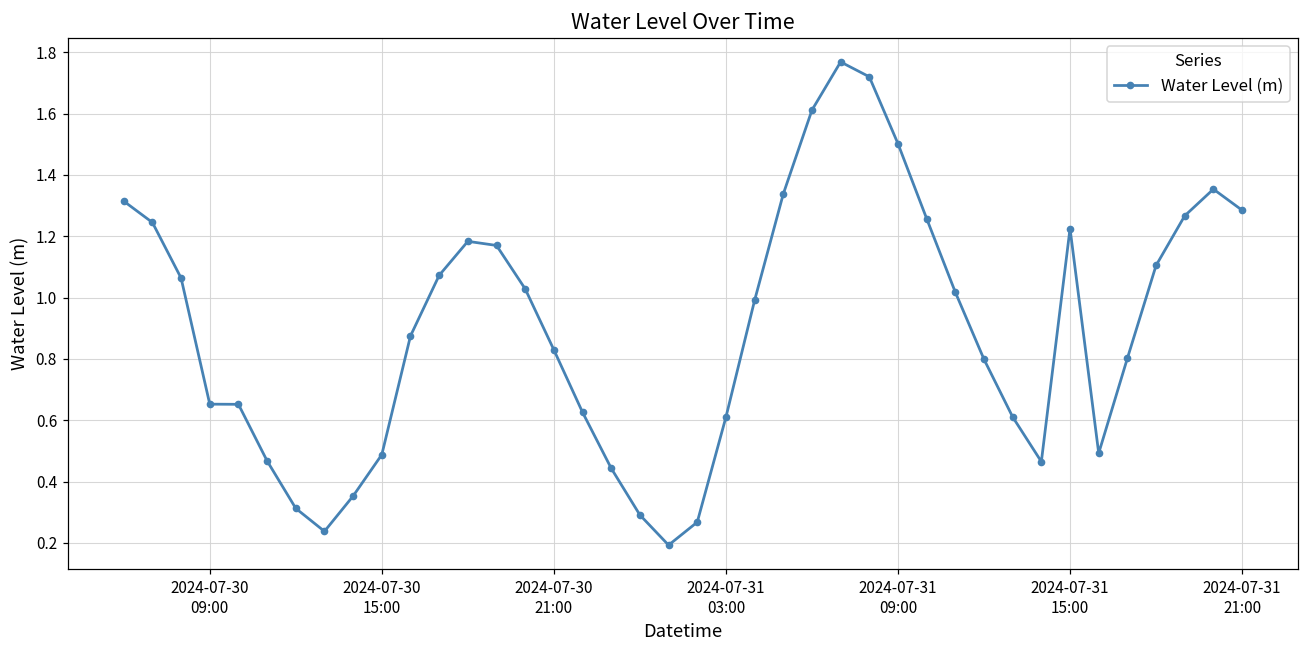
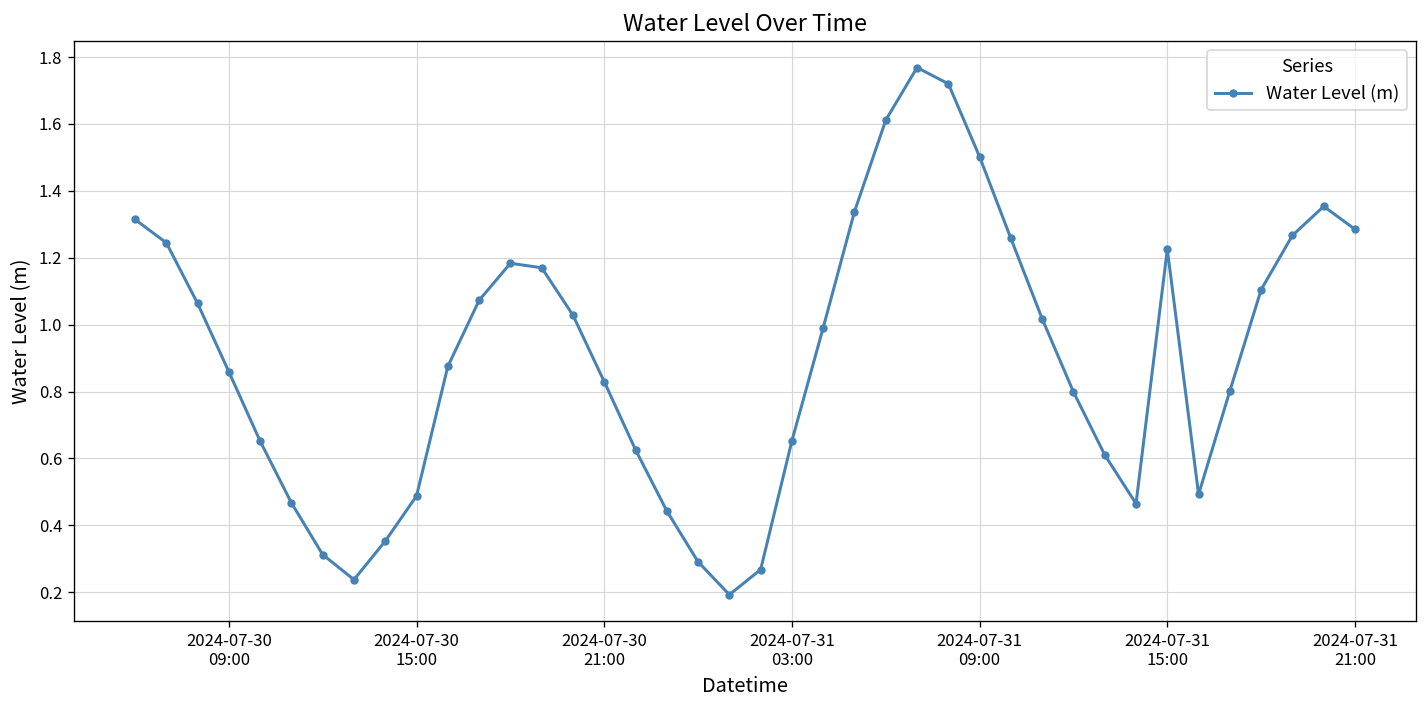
2024-07-30 09:00: 0.65 -> 0.86
2024-07-31 03:00: 0.61 -> 0.65
